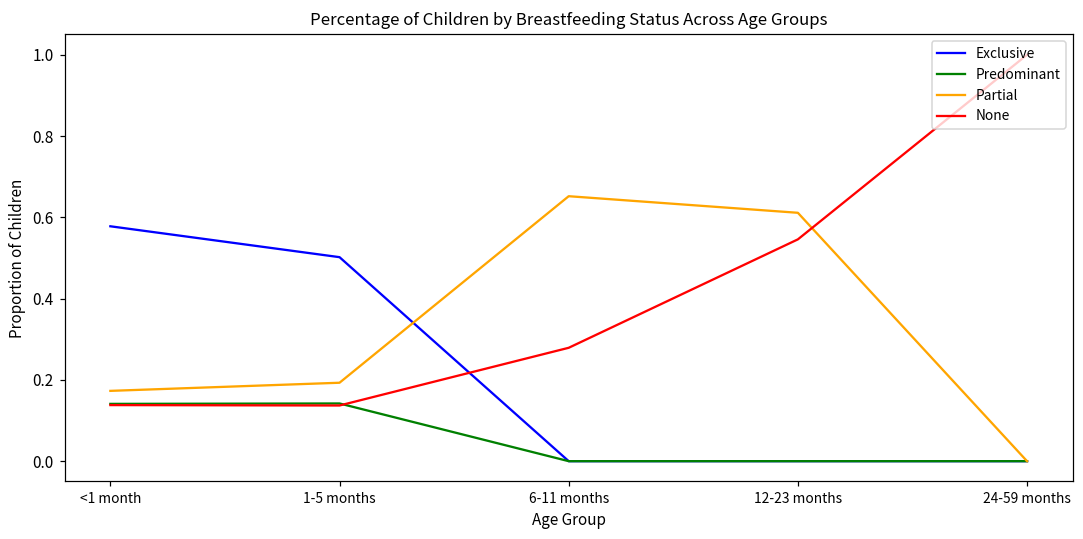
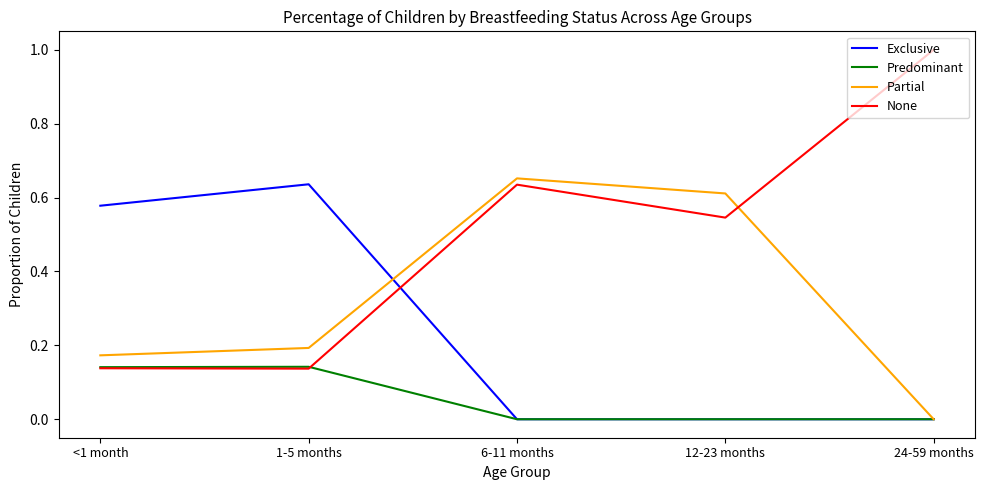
Exclusive, 1-5 months: 0.50 -> 0.64
None, 6-11 months: 0.28 -> 0.64
